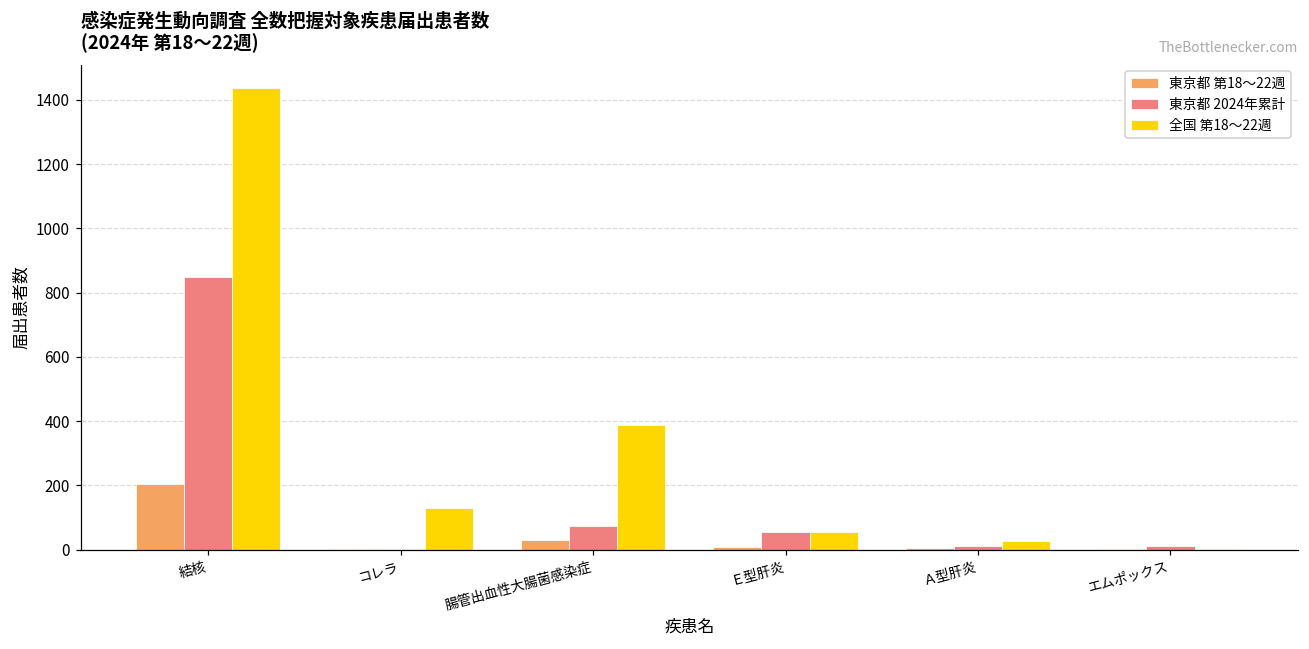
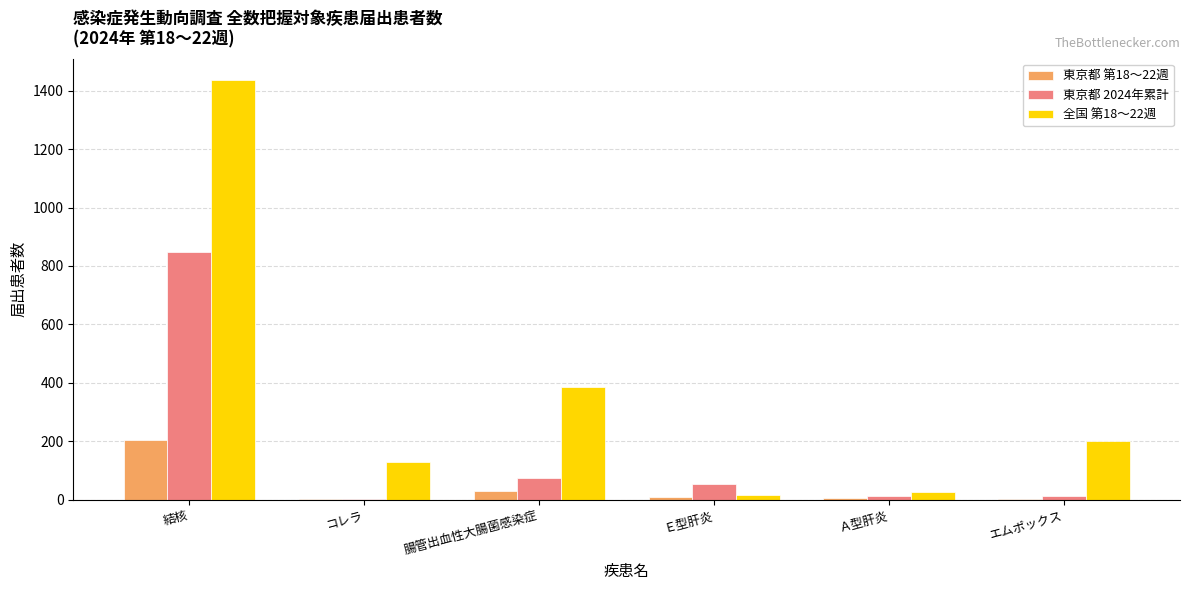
全国 第18～22週, Ｅ型肝炎: 50 -> 20
全国 第18～22週, エムポックス: 0 -> 200
